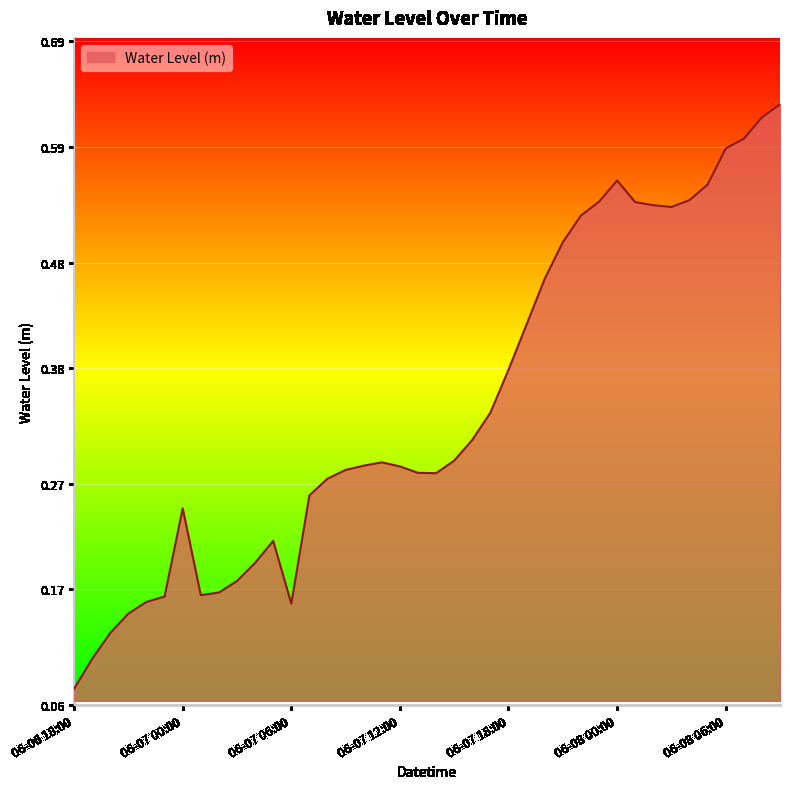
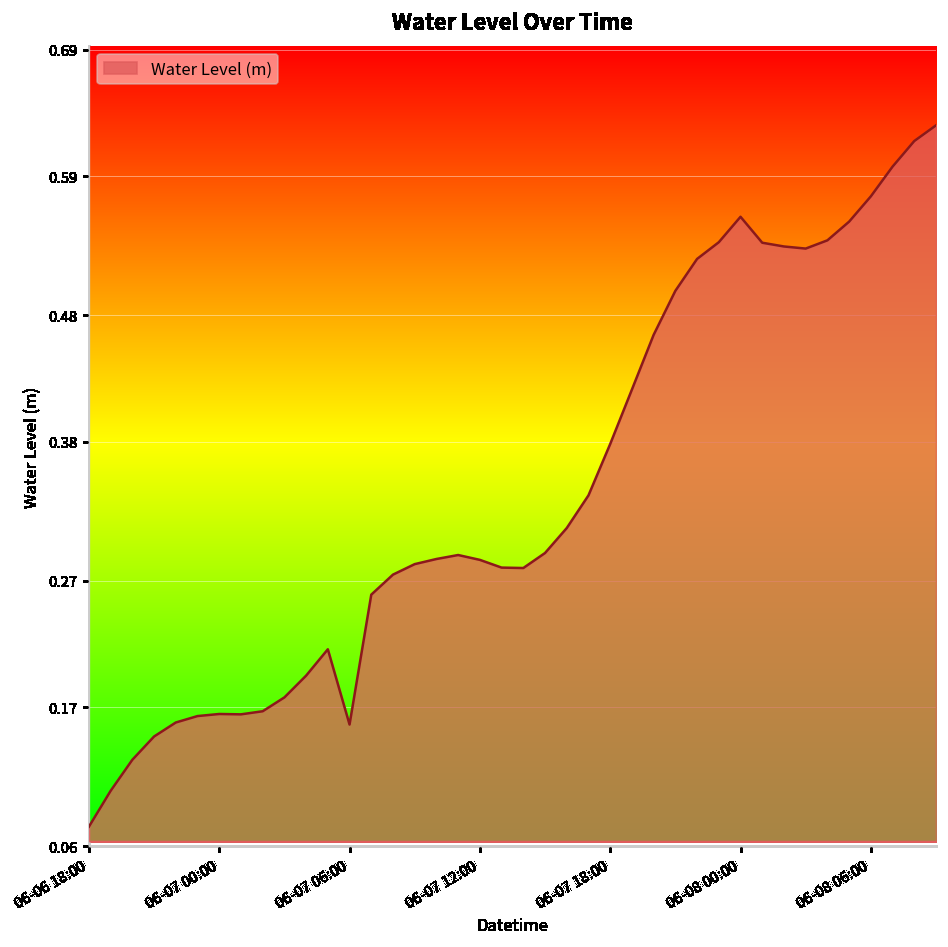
06-07 00:00: 0.247 -> 0.165
06-08 06:00: 0.588 -> 0.574
